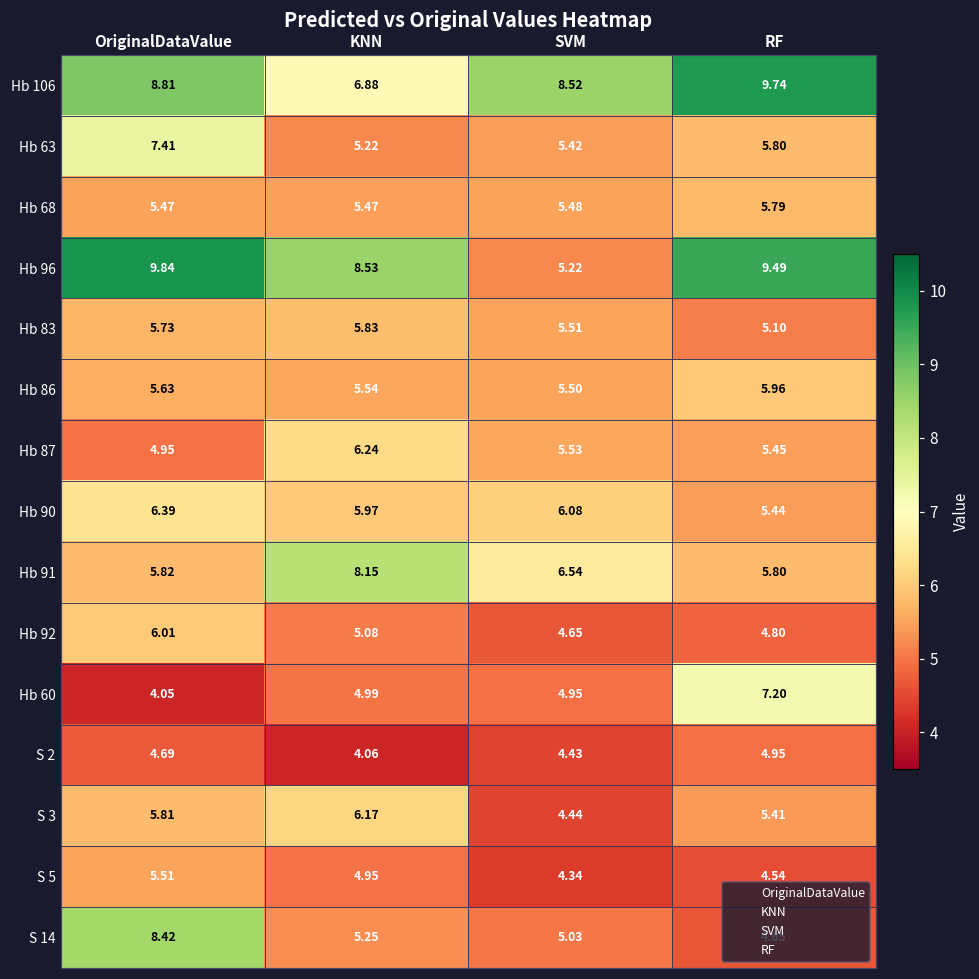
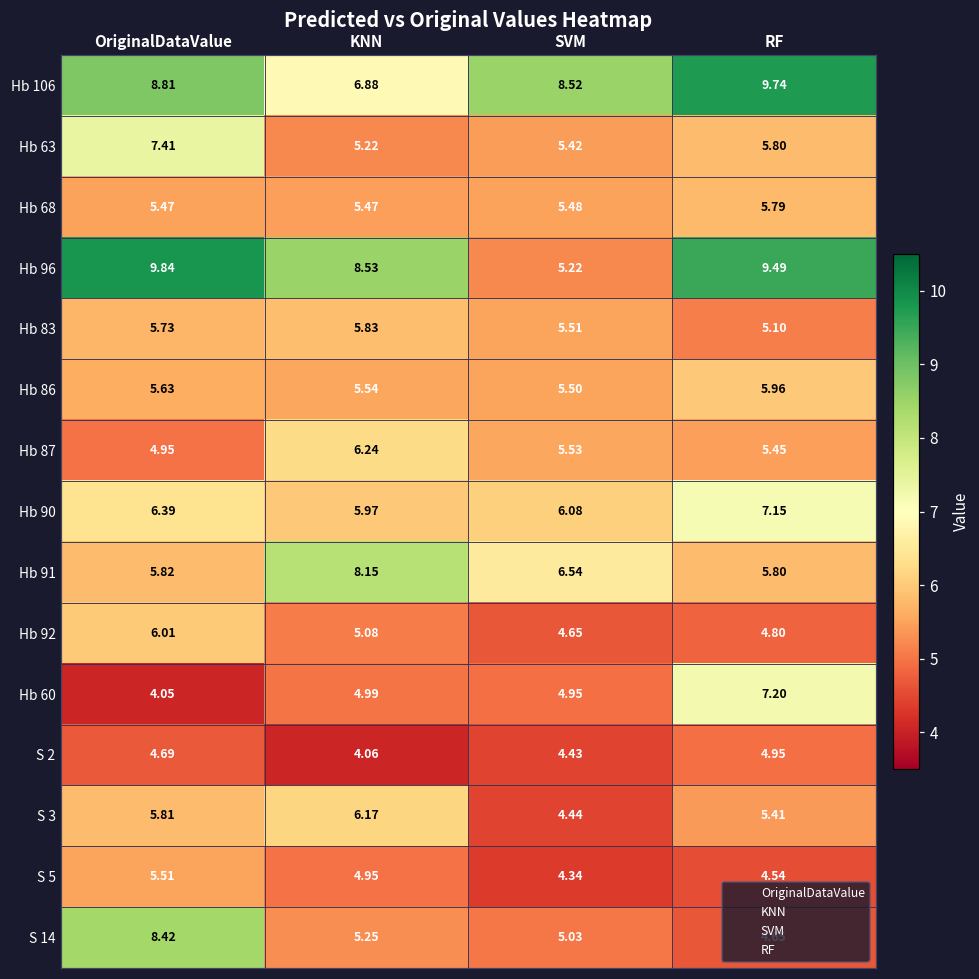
Hb 90, RF: 5.44 -> 7.15
